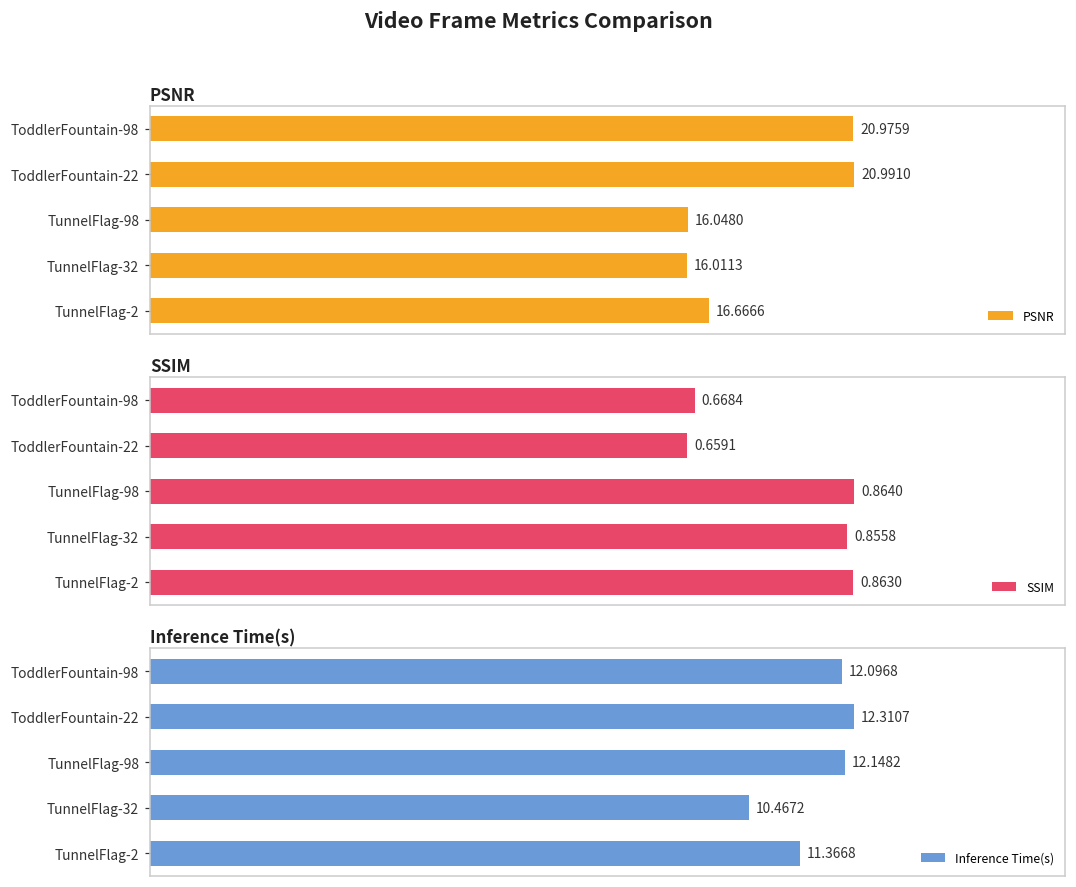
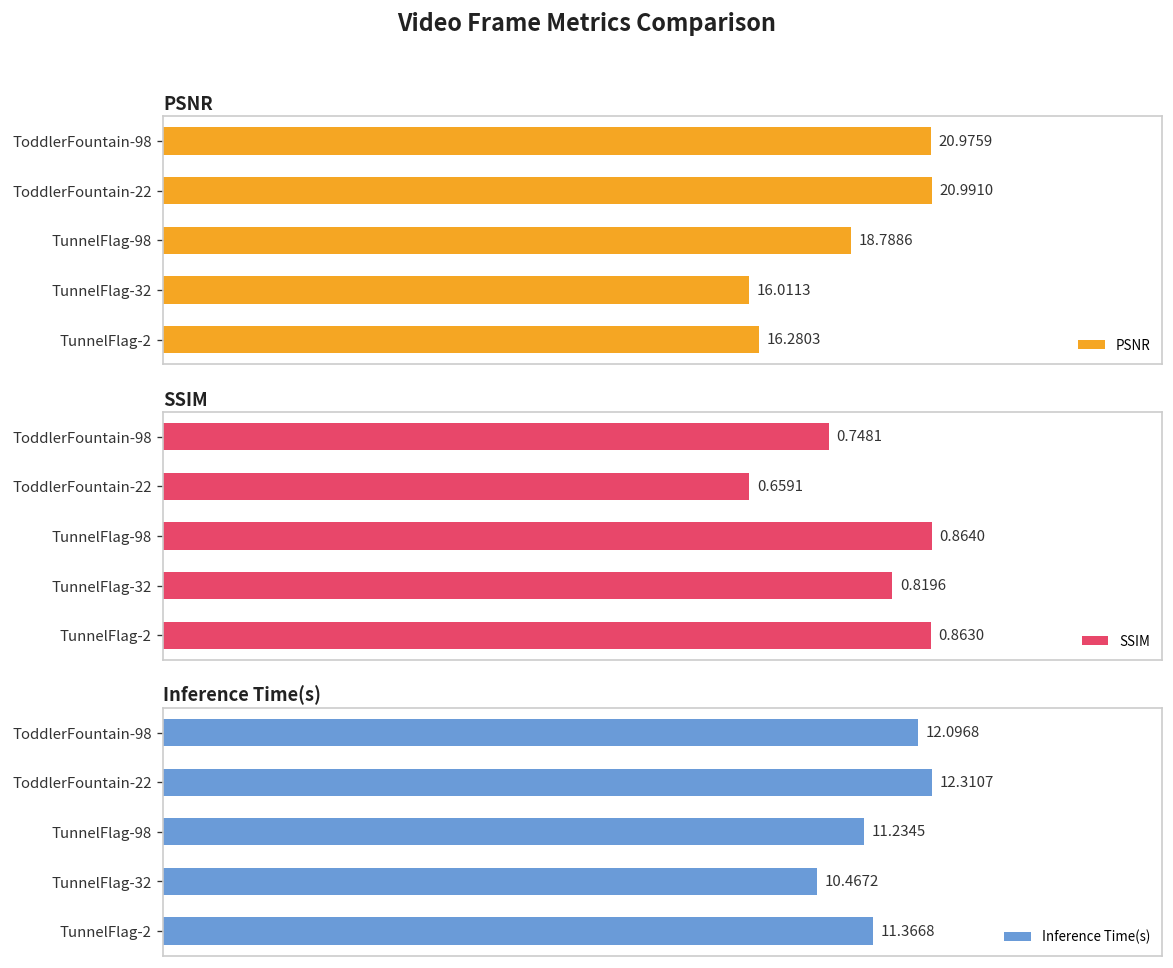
PSNR, TunnelFlag-98: 16.0480 -> 18.7886
PSNR, TunnelFlag-2: 16.6666 -> 16.2803
SSIM, ToddlerFountain-98: 0.6684 -> 0.7481
SSIM, TunnelFlag-32: 0.8558 -> 0.8196
Inference Time(s), TunnelFlag-98: 12.1482 -> 11.2345
